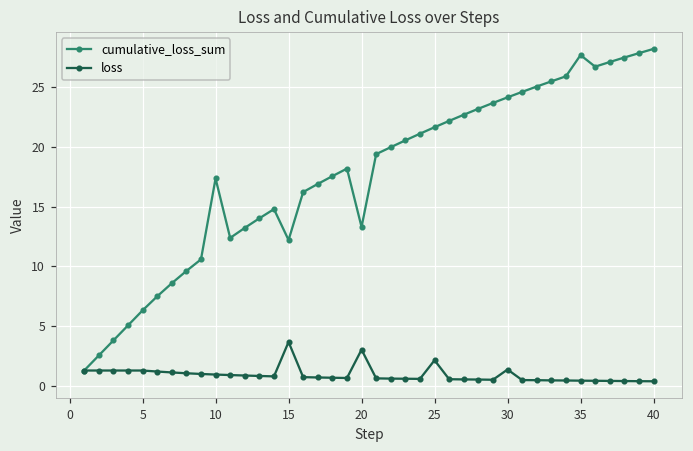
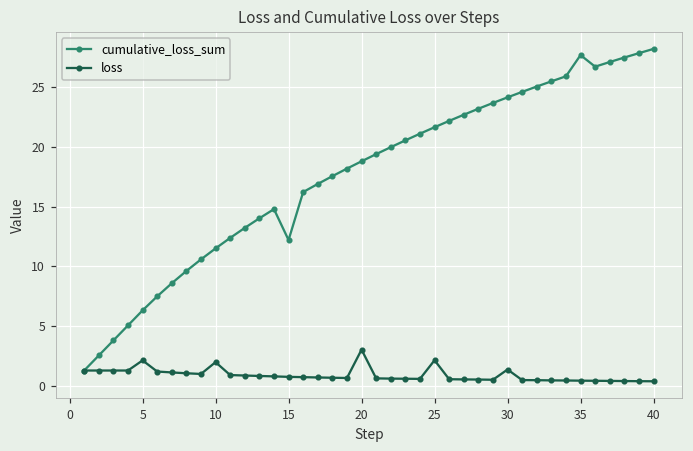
loss, 5: 1.3 -> 2.1
cumulative_loss_sum, 10: 17.4 -> 11.5
loss, 10: 0.9 -> 2.0
loss, 15: 3.7 -> 0.7
cumulative_loss_sum, 20: 13.3 -> 18.8
